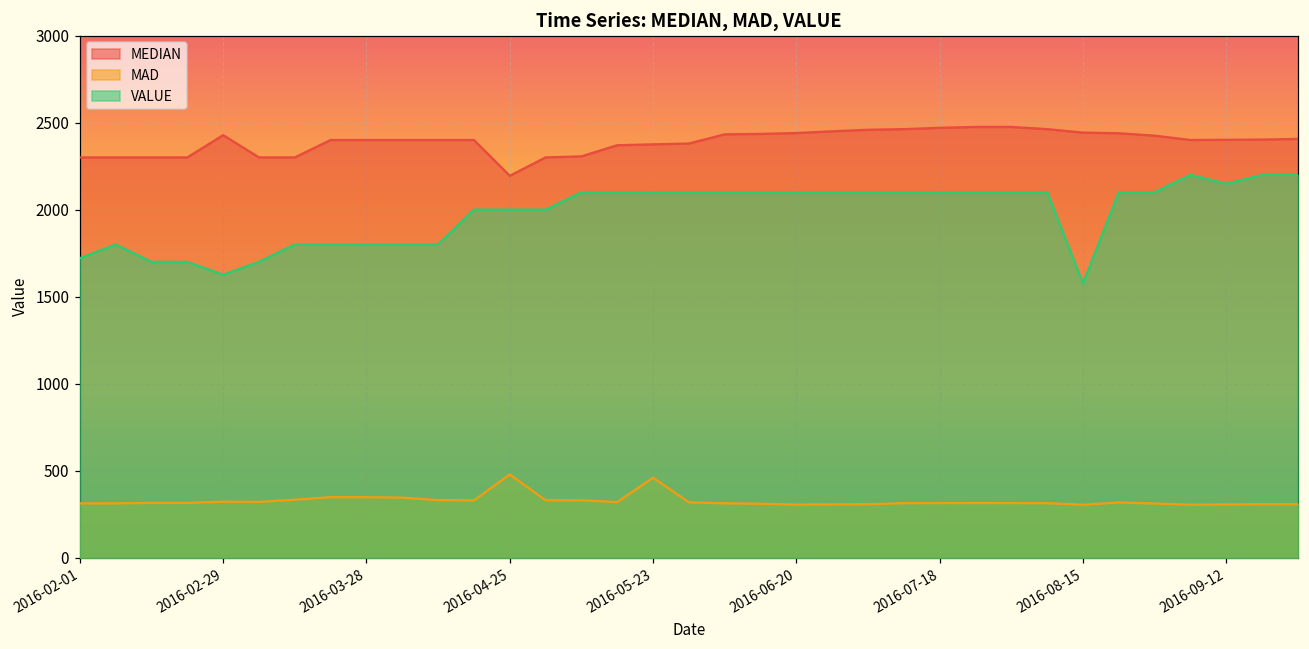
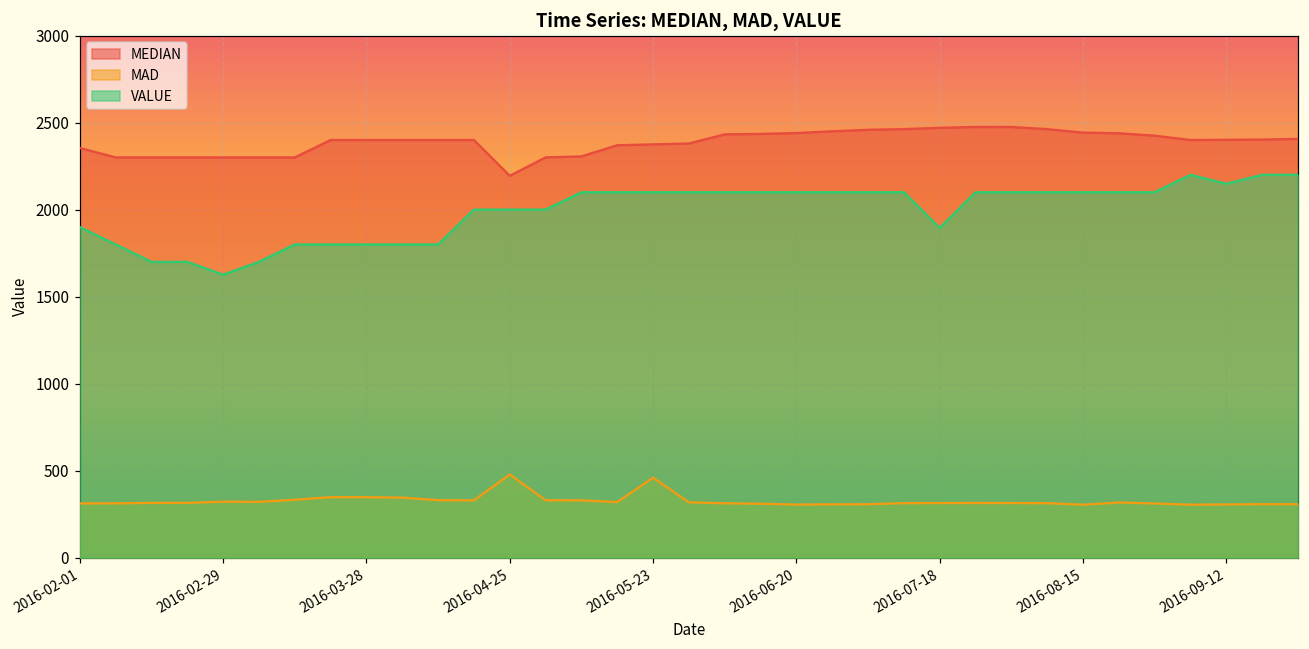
MEDIAN, 2016-02-01: 2300 -> 2350
VALUE, 2016-02-01: 1720 -> 1900
MEDIAN, 2016-02-29: 2430 -> 2300
VALUE, 2016-07-18: 2100 -> 1890
VALUE, 2016-08-15: 1580 -> 2100
